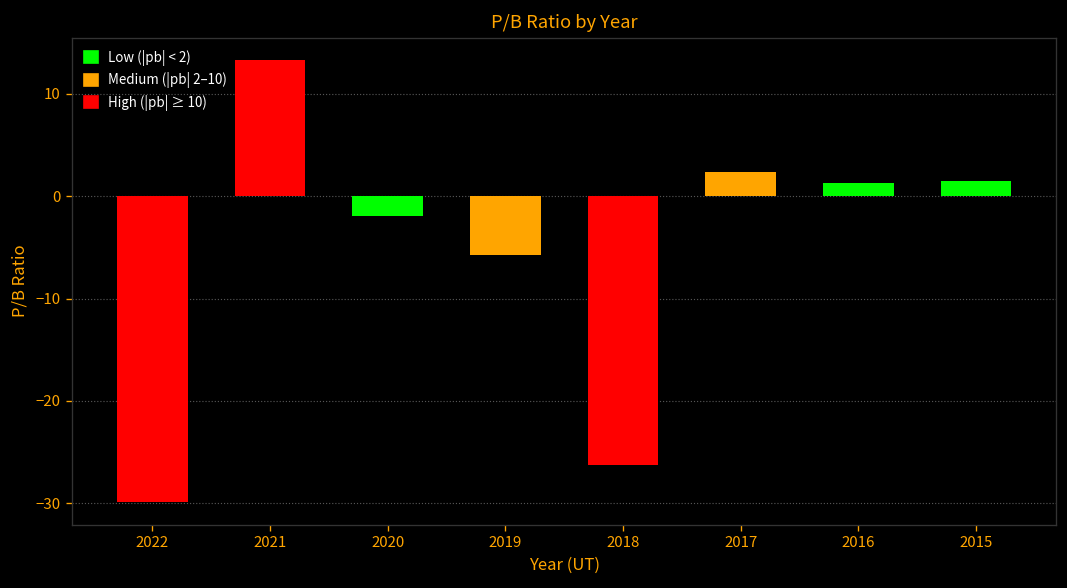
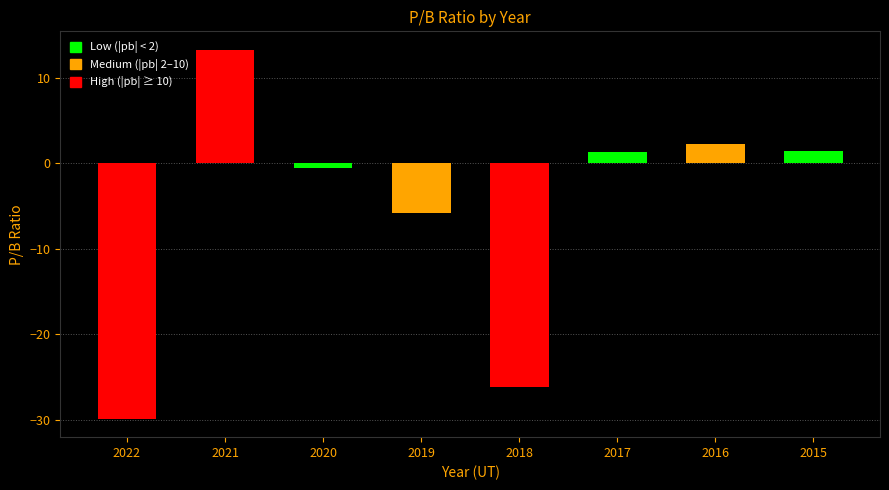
2020: -2 -> -1
2017: 2 -> 1
2016: 1 -> 2
